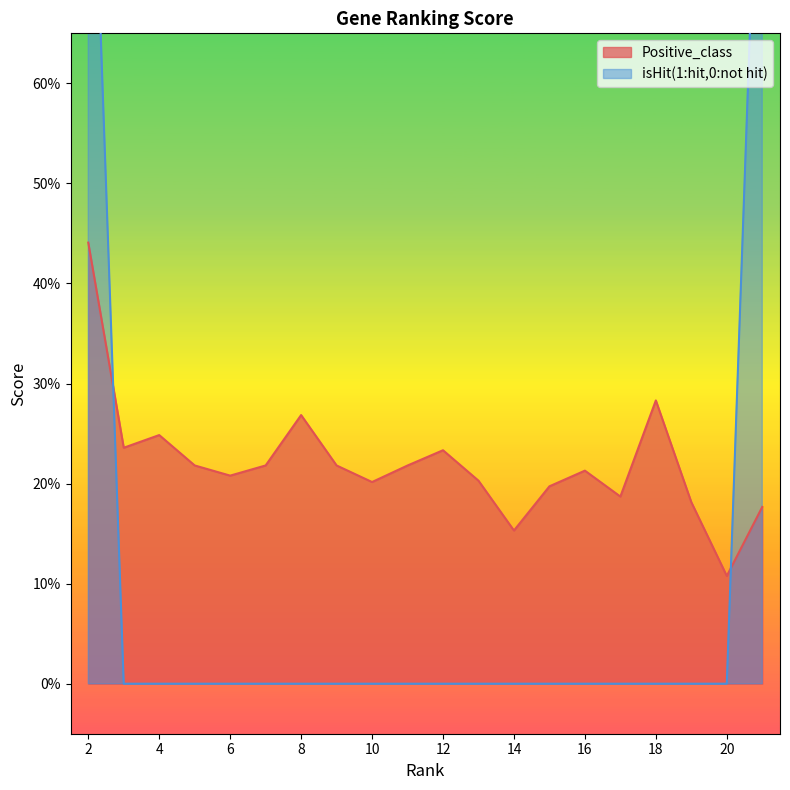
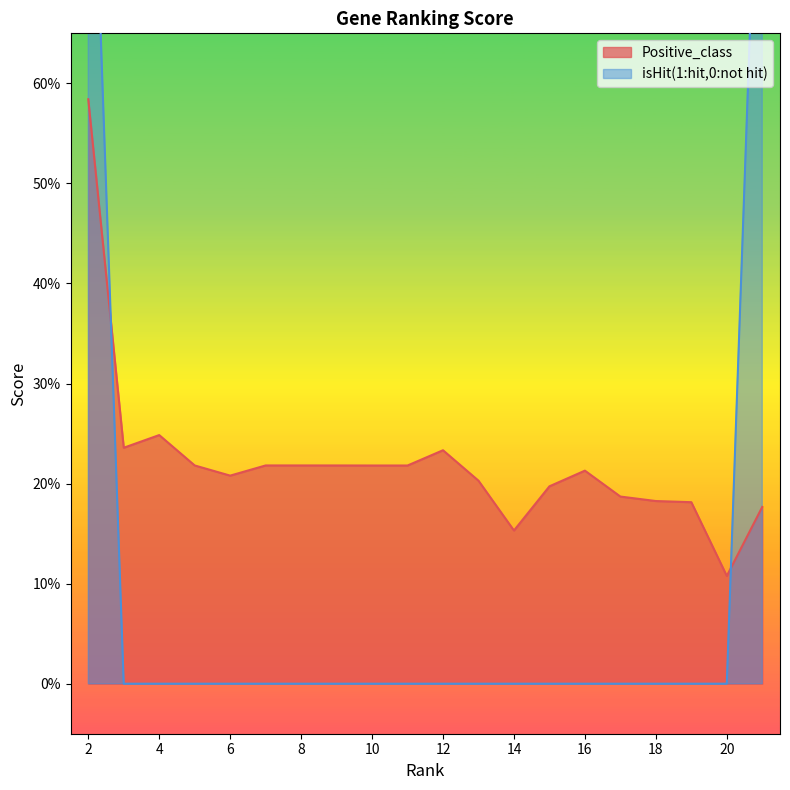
Positive_class, 2: 44.1% -> 58.4%
Positive_class, 8: 26.8% -> 21.8%
Positive_class, 10: 20.2% -> 21.8%
Positive_class, 18: 28.3% -> 18.3%
